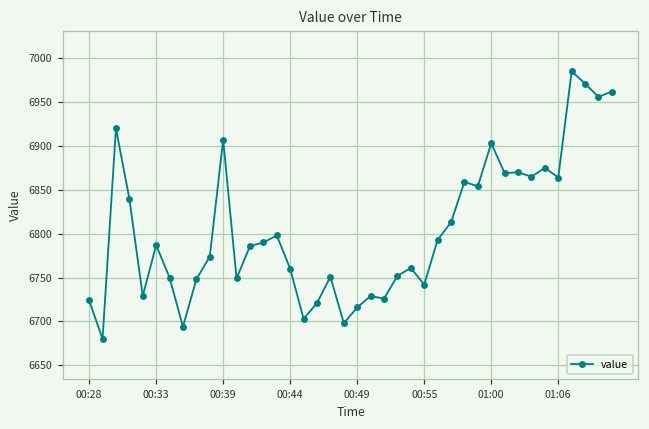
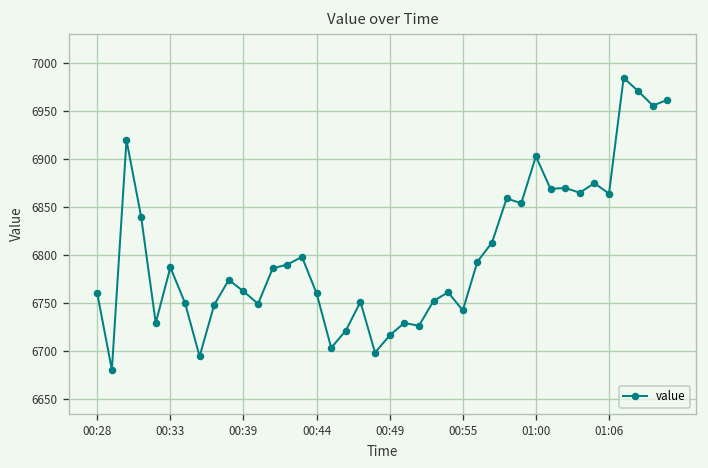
00:28: 6720 -> 6760
00:39: 6910 -> 6760
